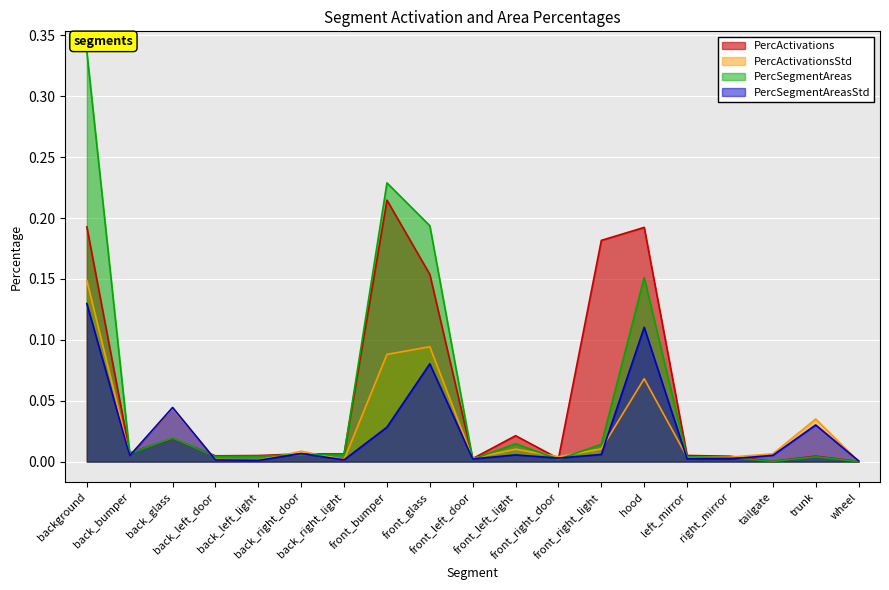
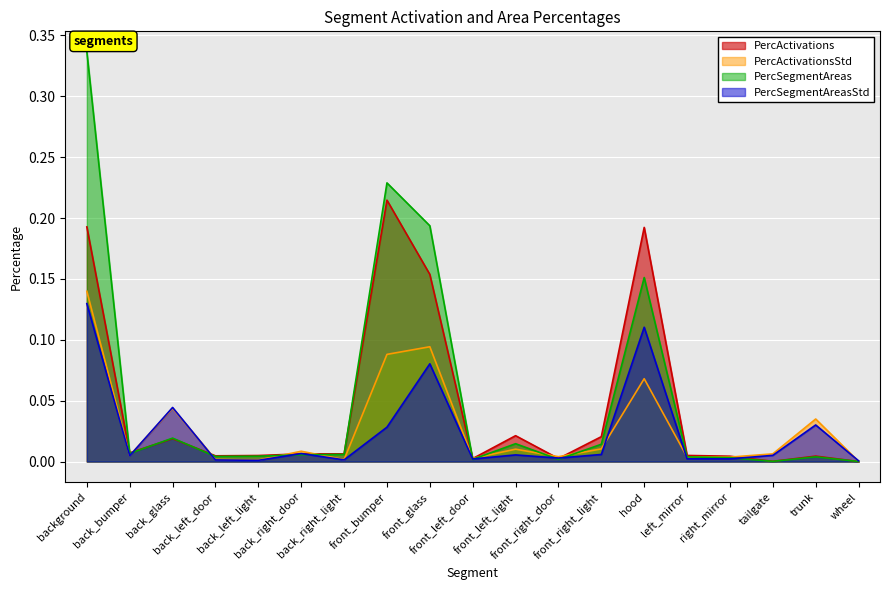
PercActivationsStd, background: 0.149 -> 0.140
PercActivations, front_right_light: 0.182 -> 0.020
